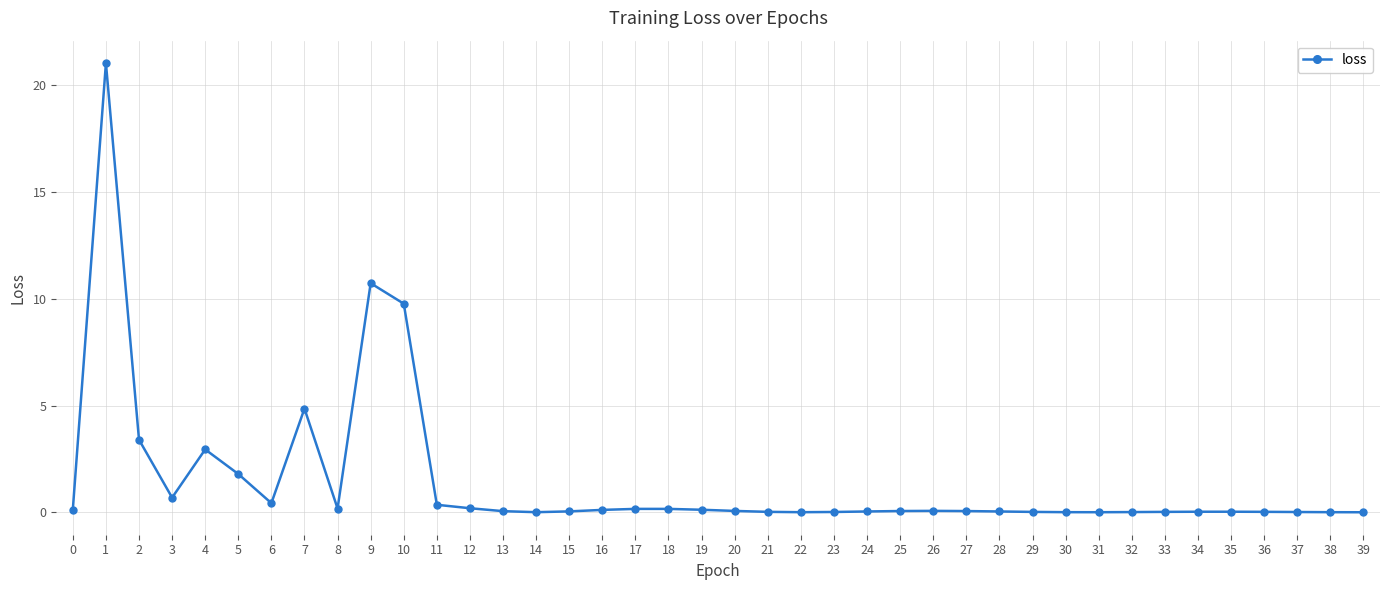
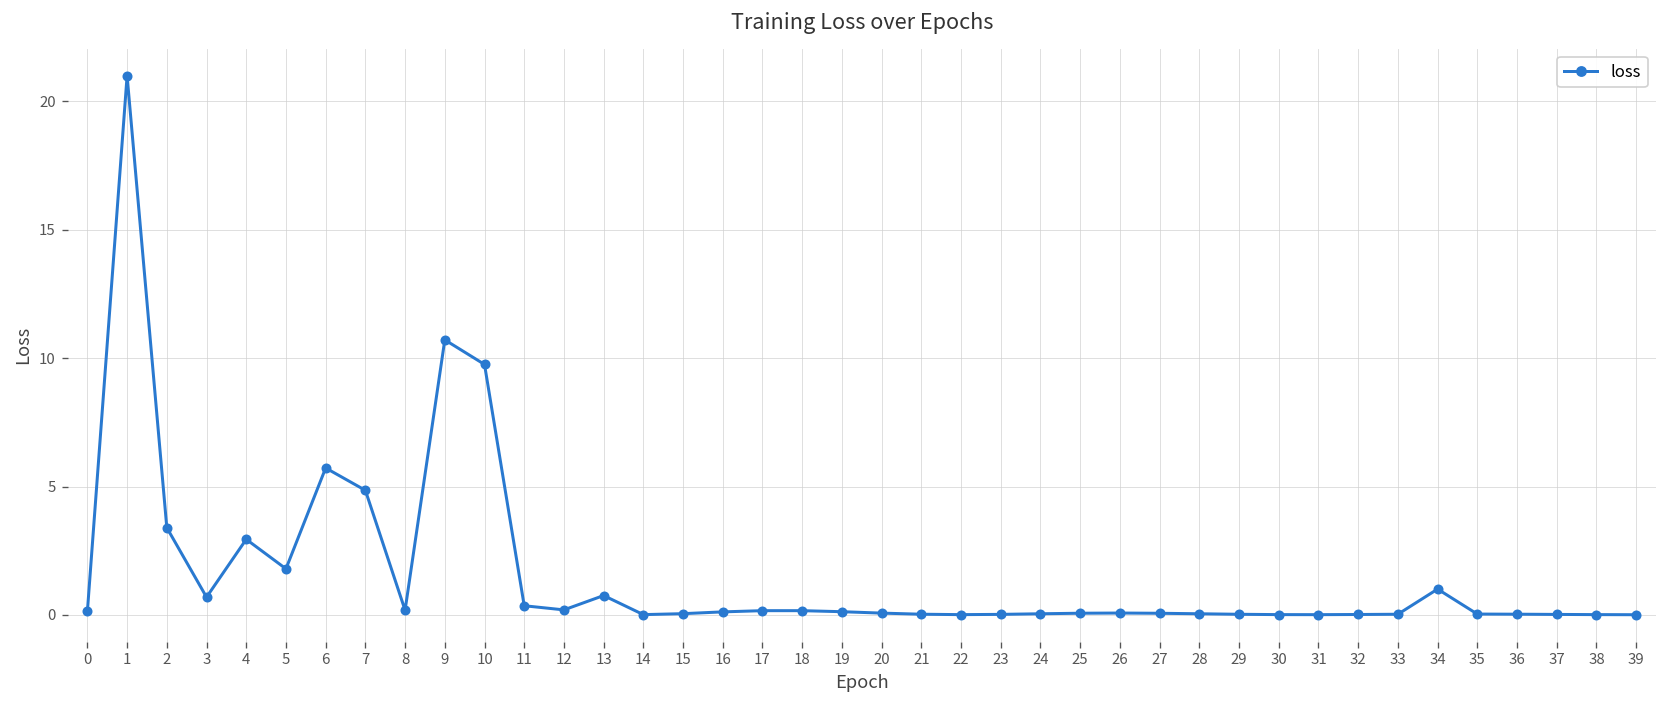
6: 0.4 -> 5.7
13: 0.1 -> 0.8
34: 0.0 -> 1.0
